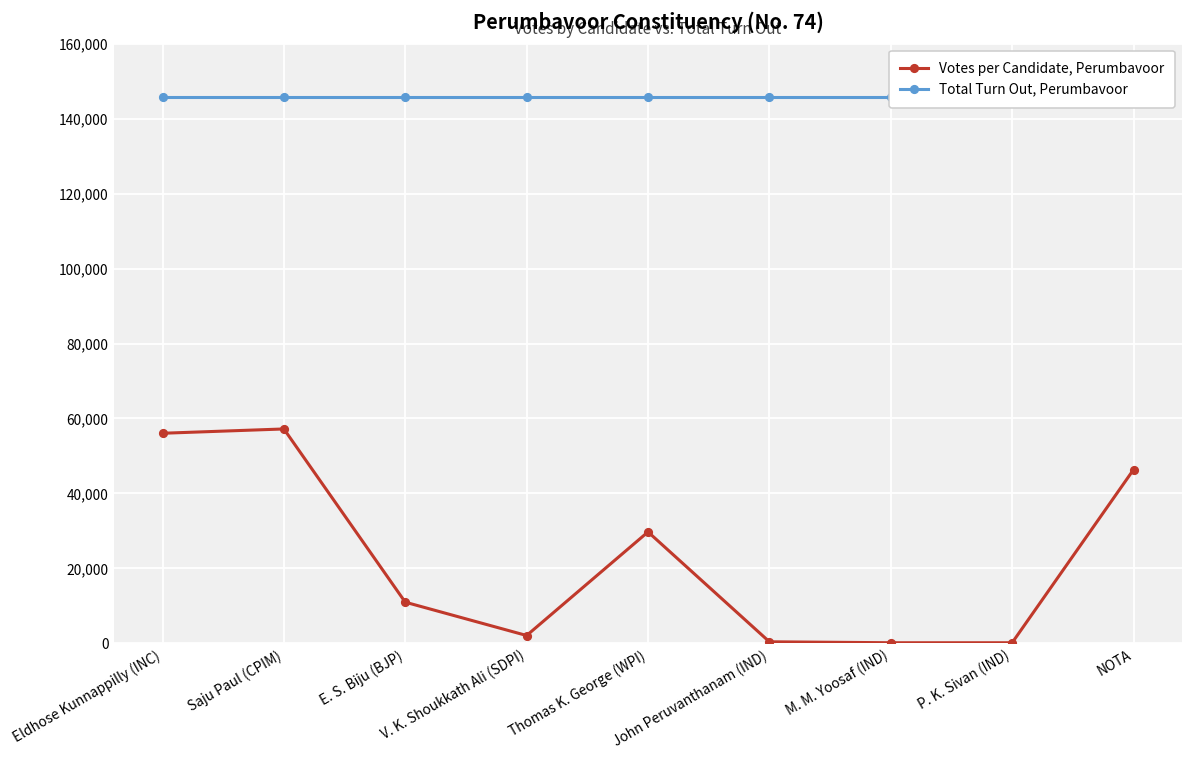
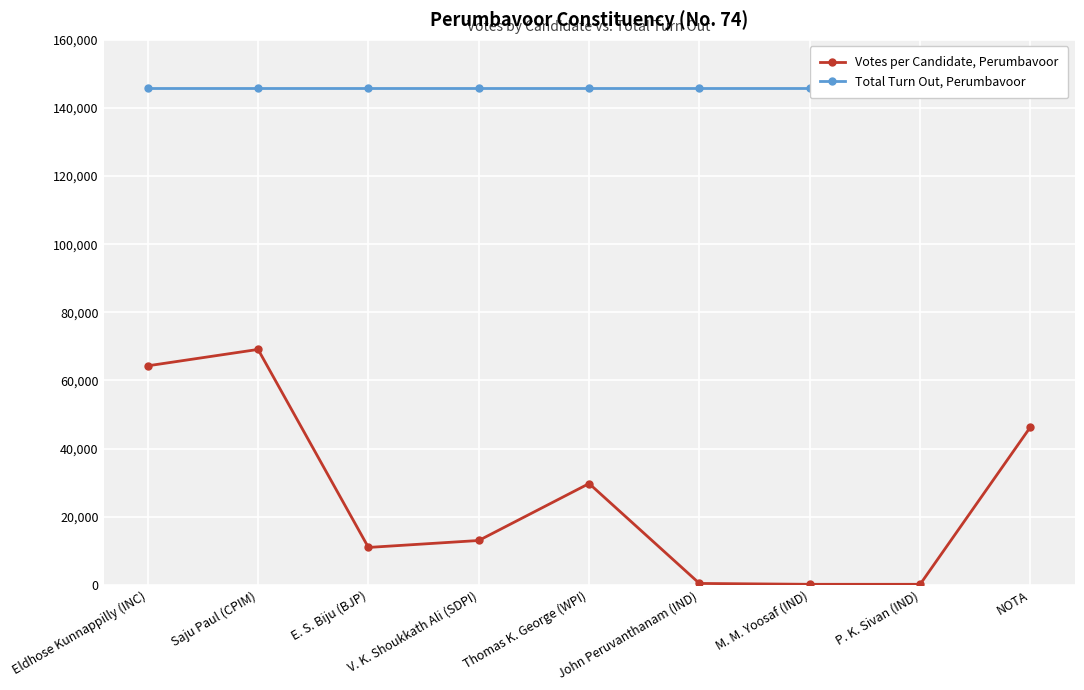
Votes per Candidate, Perumbavoor, Eldhose Kunnappilly (INC): 56,000 -> 64,000
Votes per Candidate, Perumbavoor, Saju Paul (CPIM): 57,000 -> 69,000
Votes per Candidate, Perumbavoor, V. K. Shoukkath Ali (SDPI): 2,000 -> 13,000
